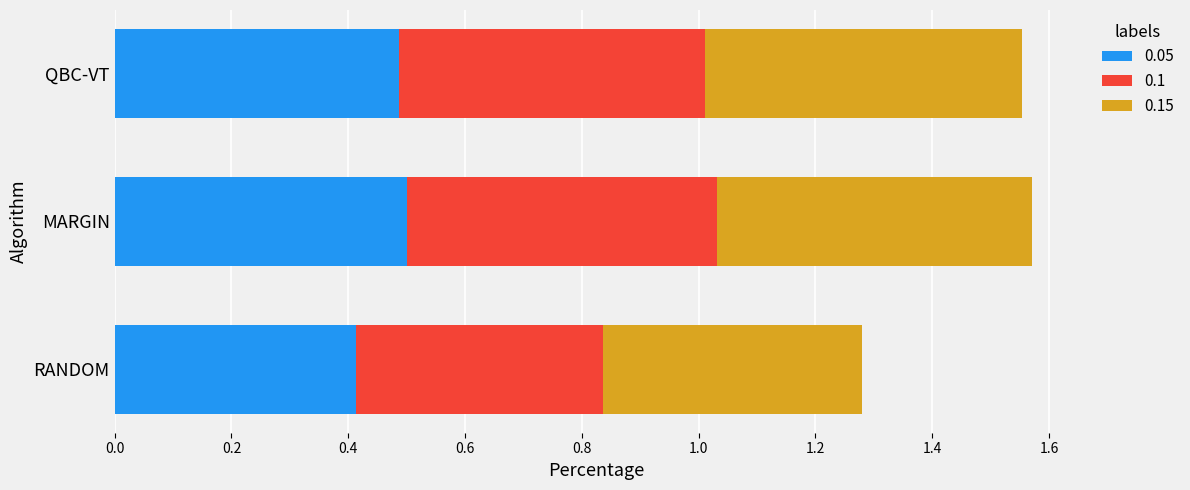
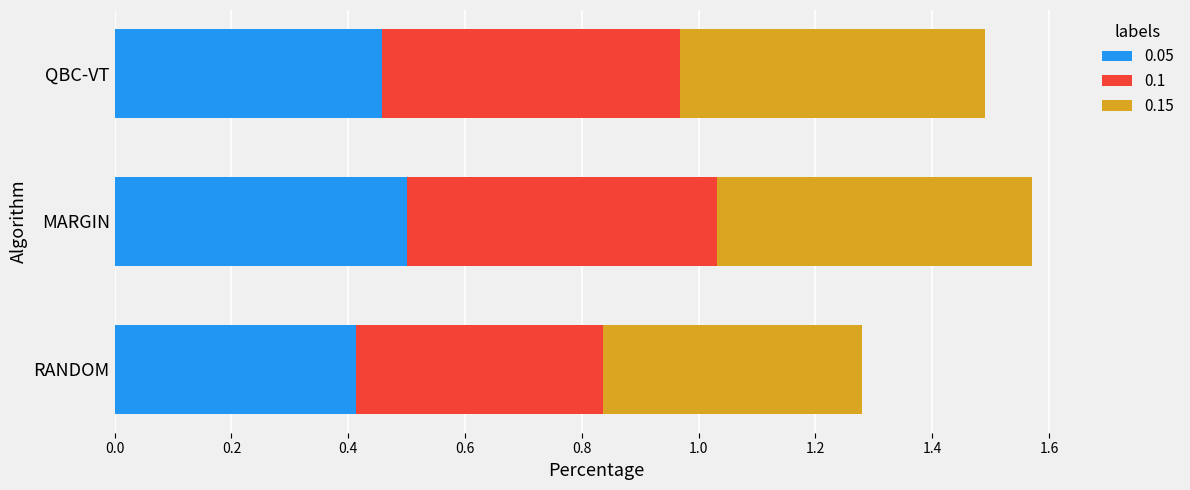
0.05, QBC-VT: 0.49 -> 0.46
0.1, QBC-VT: 0.52 -> 0.51
0.15, QBC-VT: 0.54 -> 0.52
